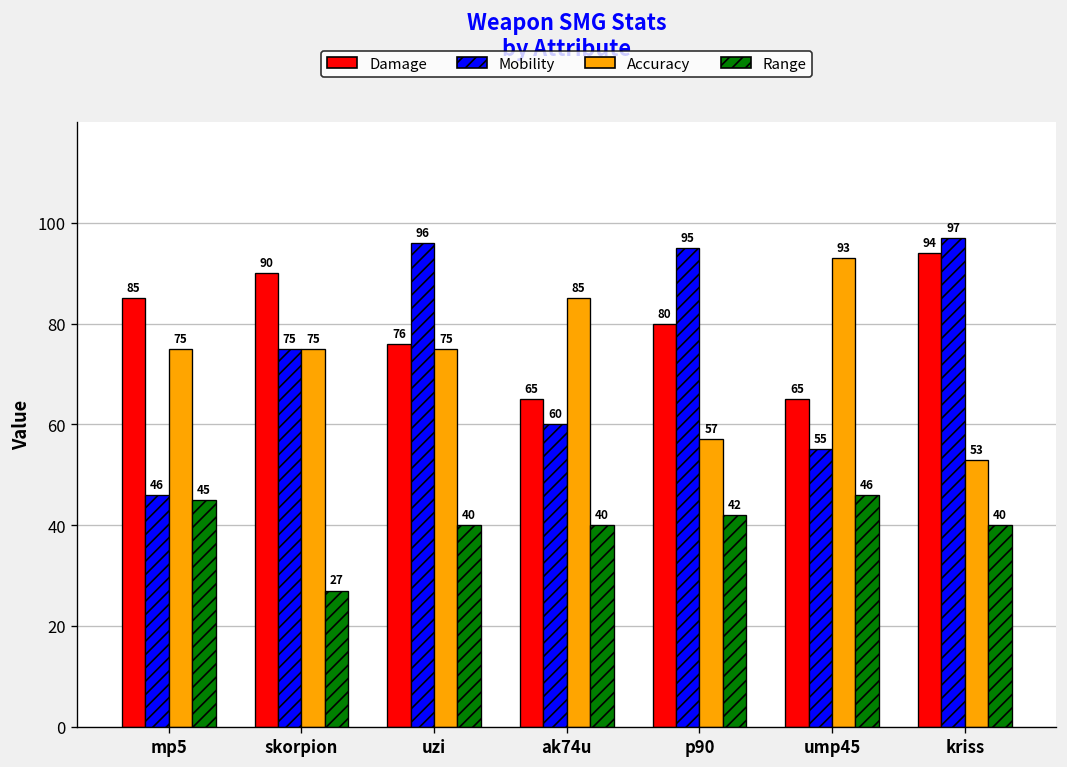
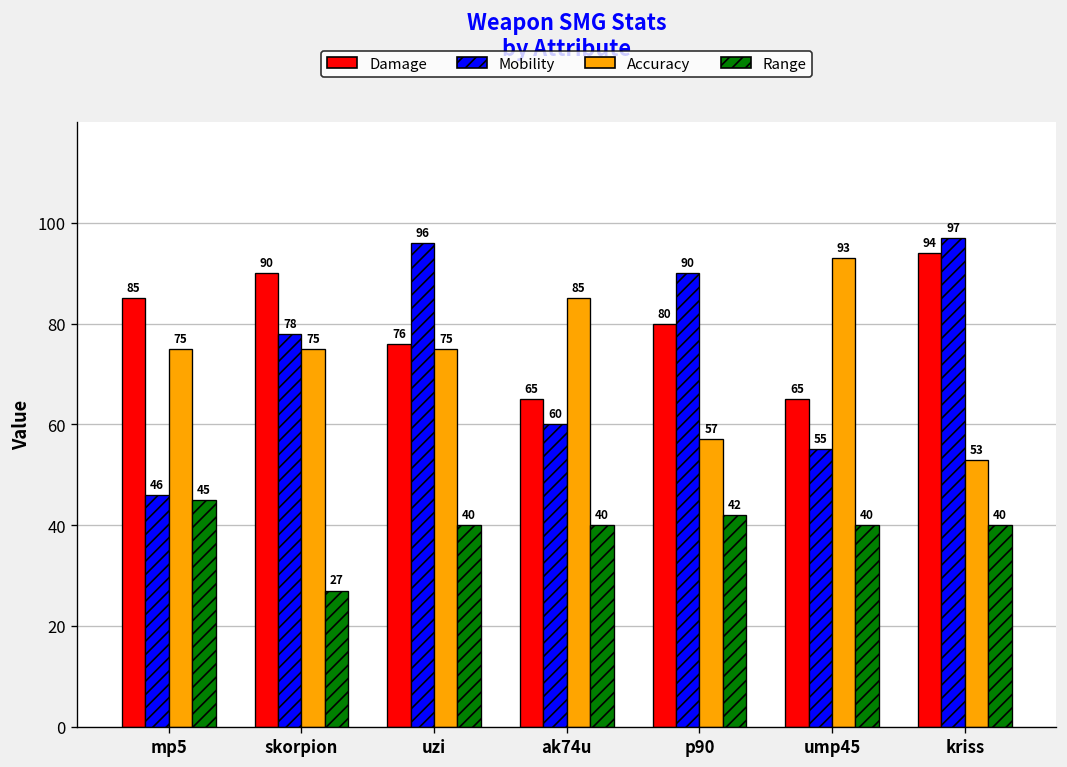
Mobility, skorpion: 75 -> 78
Mobility, p90: 95 -> 90
Range, ump45: 46 -> 40
